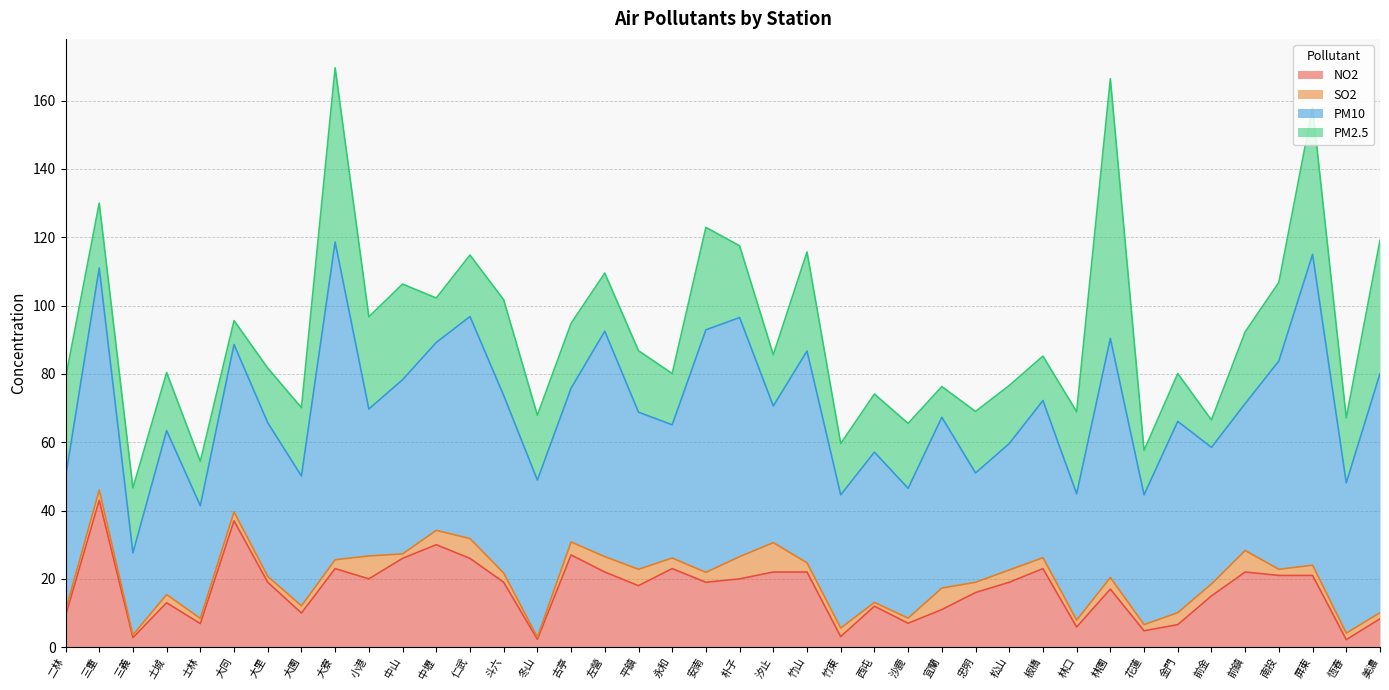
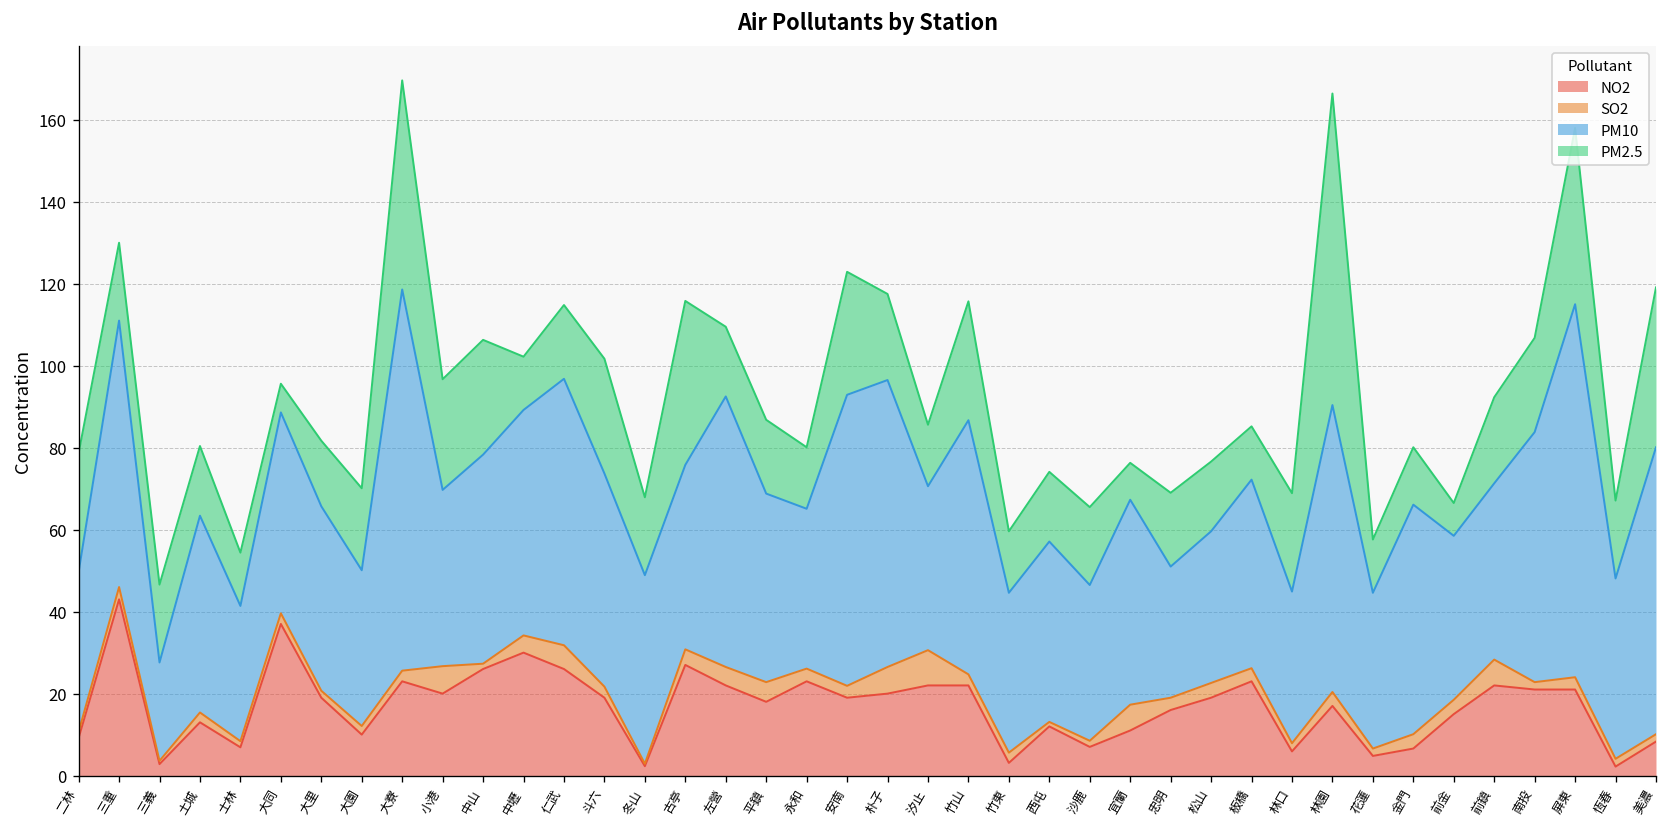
PM2.5, 古亭: 19 -> 40
